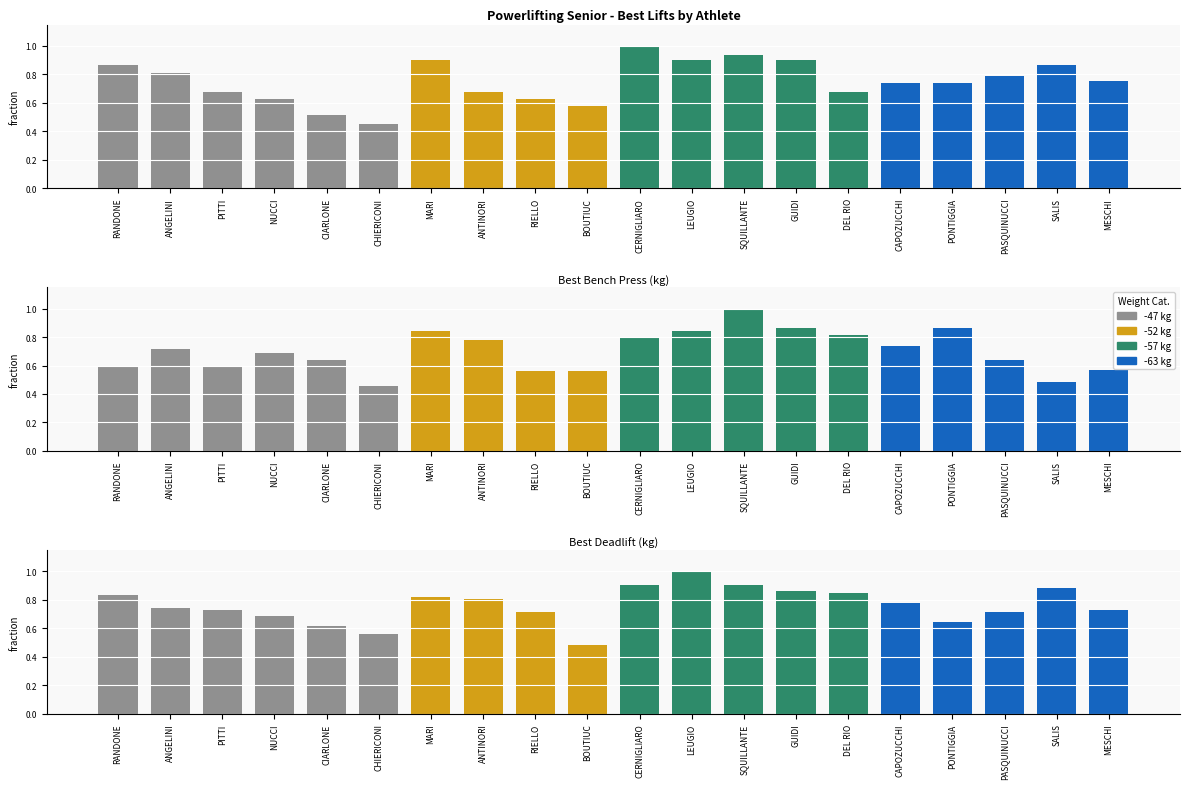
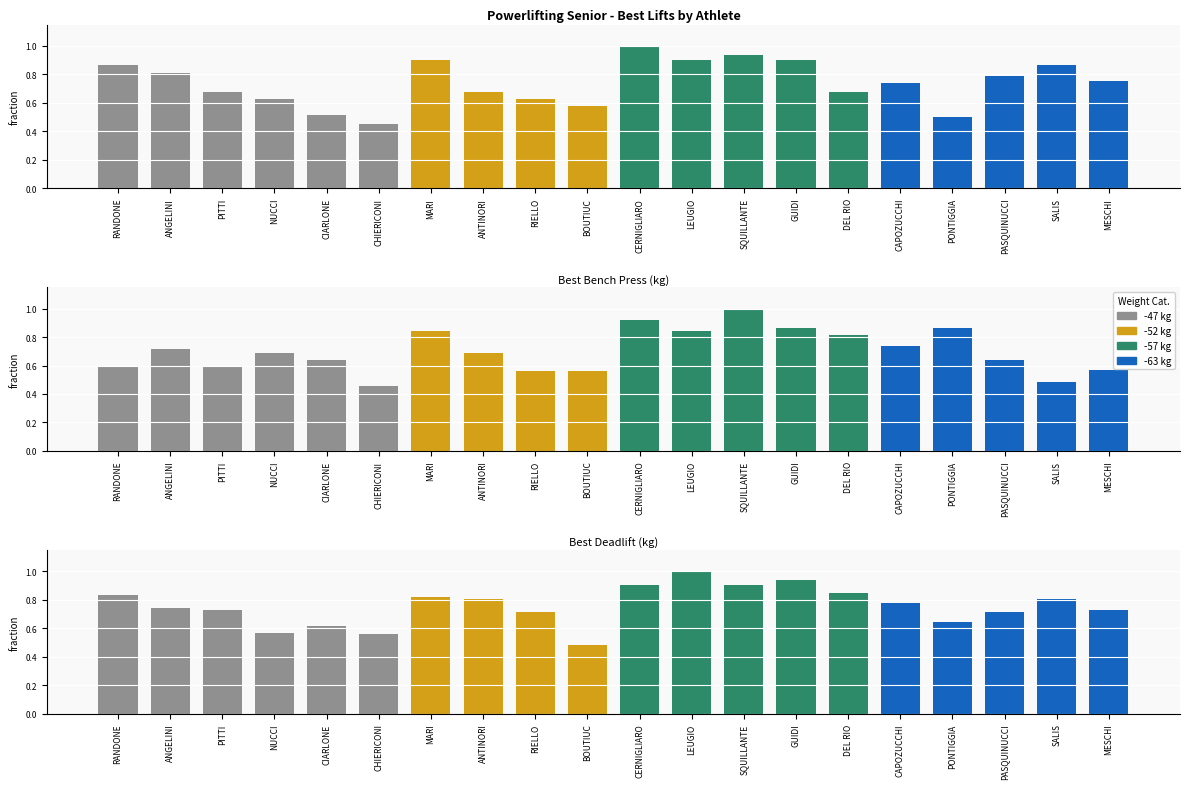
Powerlifting Senior - Best Lifts by Athlete, PONTIGGIA: 0.74 -> 0.50
Best Bench Press (kg), ANTINORI: 0.78 -> 0.69
Best Bench Press (kg), CERNIGLIARO: 0.80 -> 0.92
Best Deadlift (kg), NUCCI: 0.68 -> 0.57
Best Deadlift (kg), GUIDI: 0.86 -> 0.94
Best Deadlift (kg), SALIS: 0.89 -> 0.81
